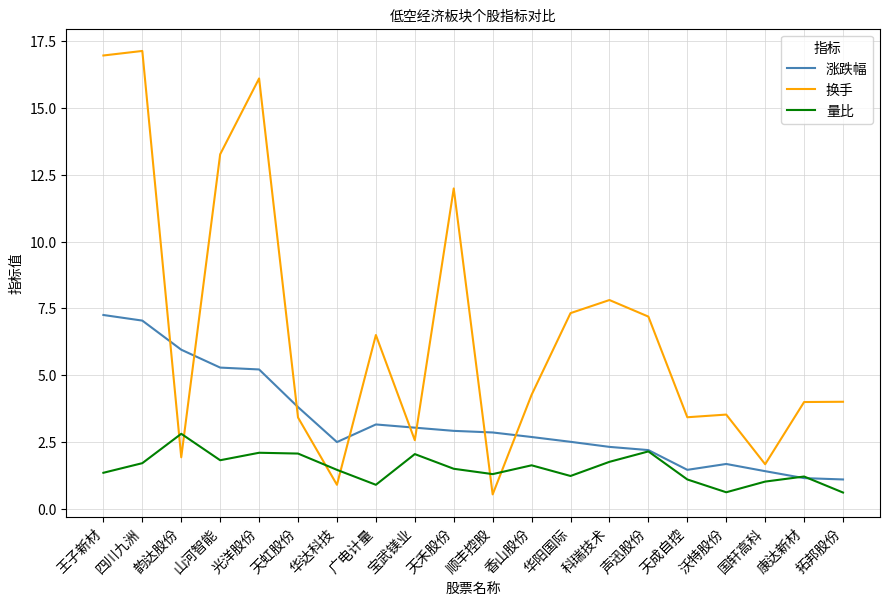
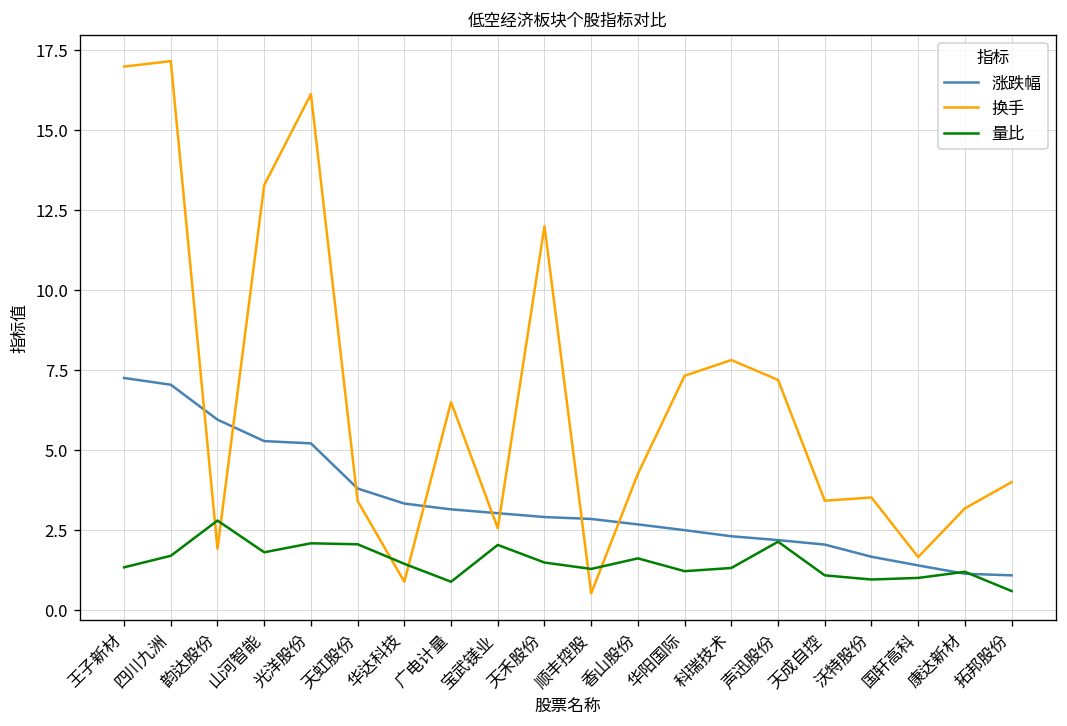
涨跌幅, 华达科技: 2.5 -> 3.3
量比, 科瑞技术: 1.8 -> 1.3
涨跌幅, 天成自控: 1.5 -> 2.1
量比, 沃特股份: 0.6 -> 1.0
换手, 康达新材: 4.0 -> 3.2
